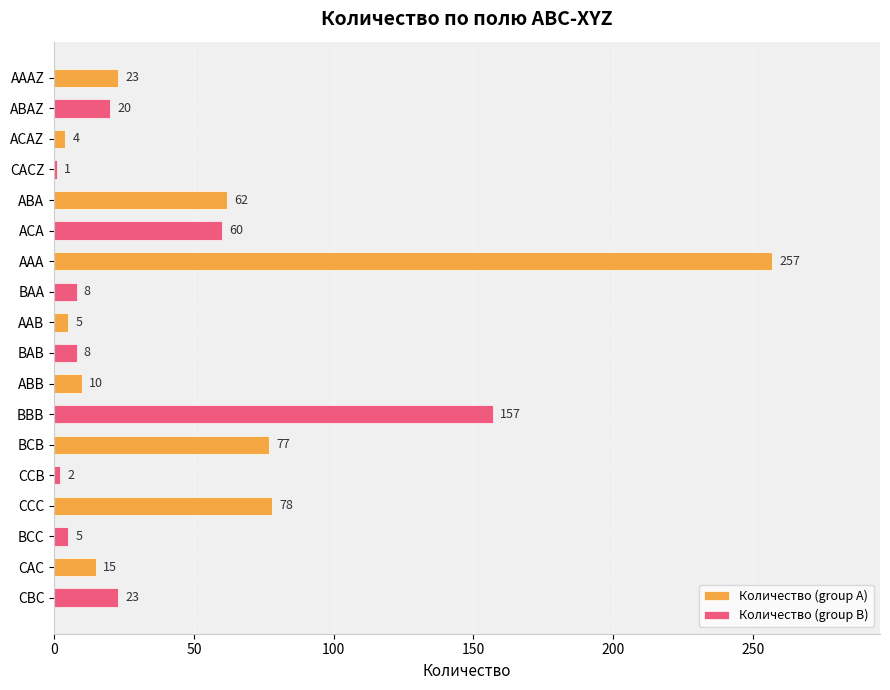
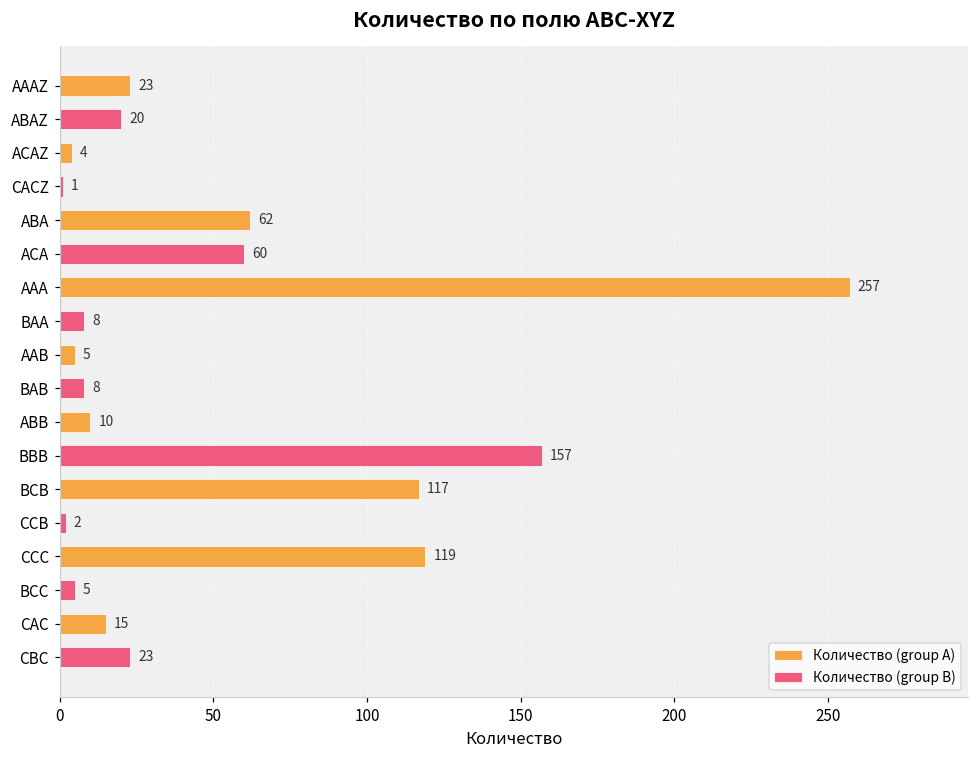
Количество (group A), BCB: 77 -> 117
Количество (group A), CCC: 78 -> 119
